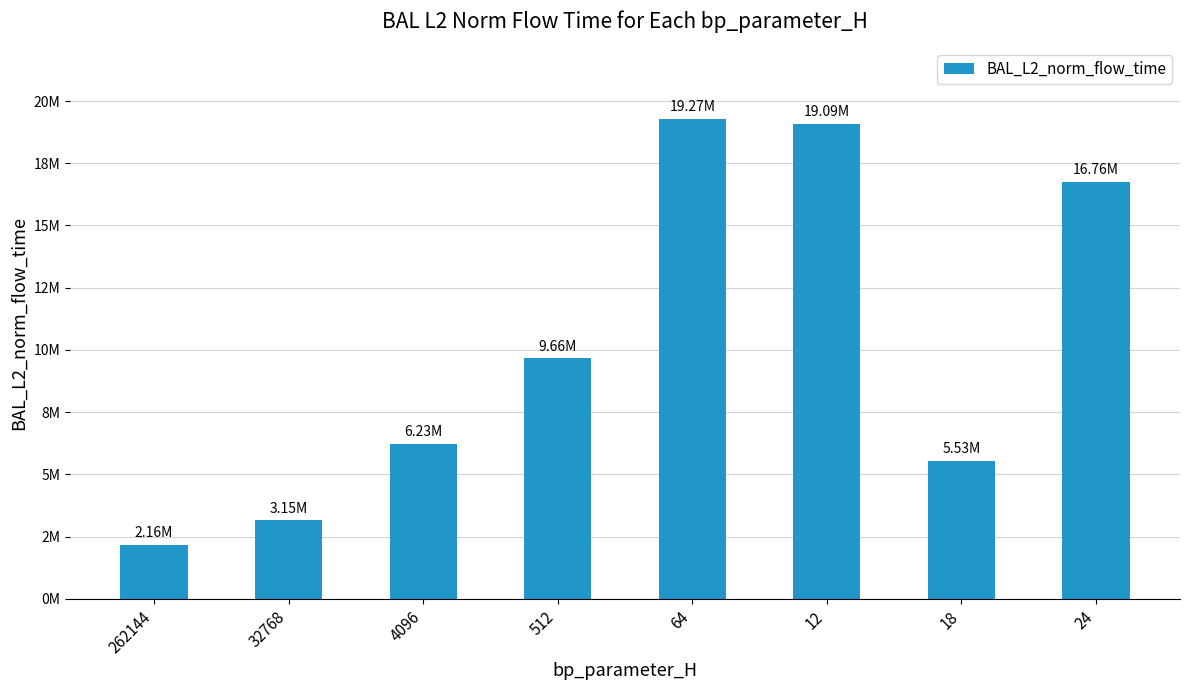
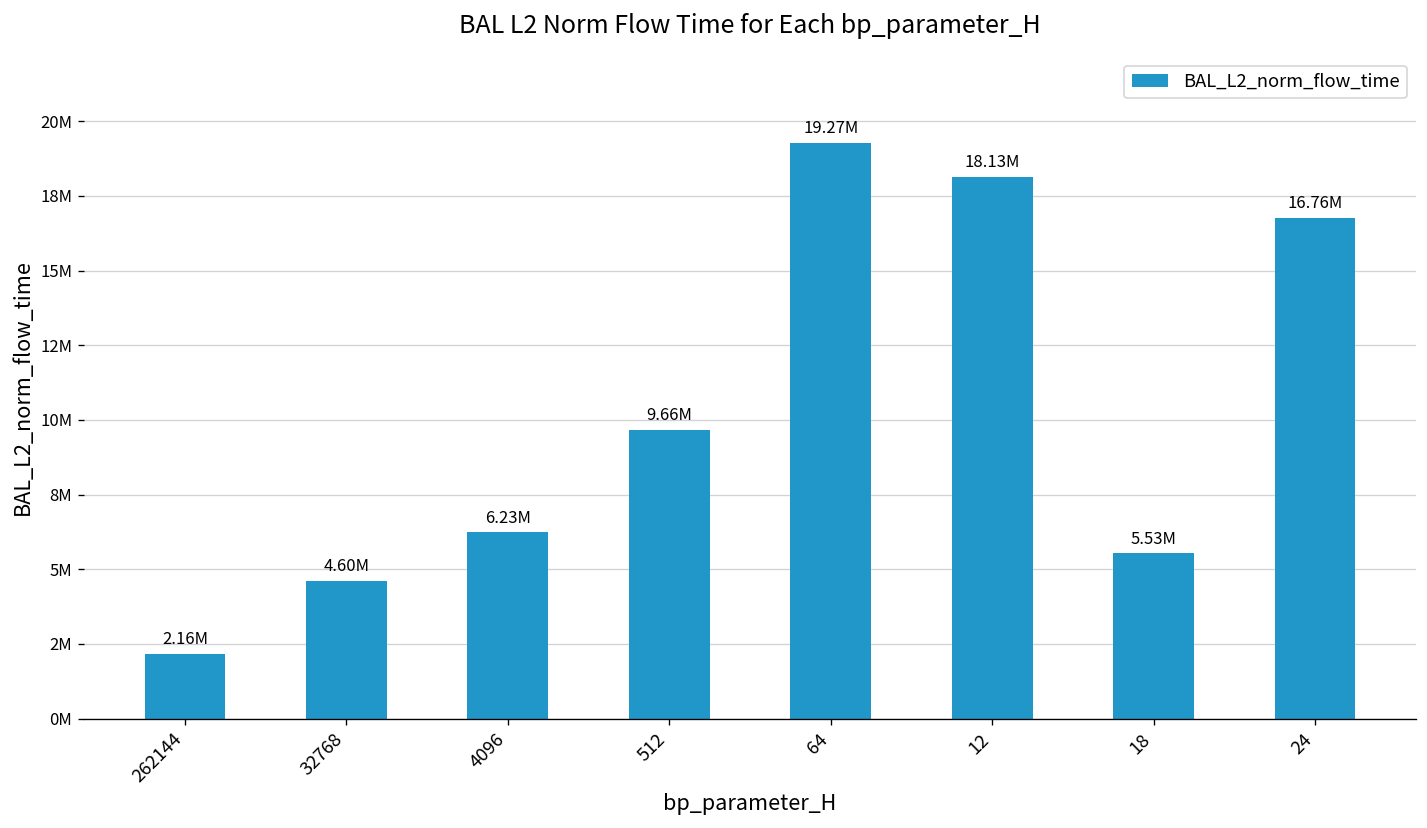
32768: 3.15M -> 4.60M
12: 19.09M -> 18.13M
